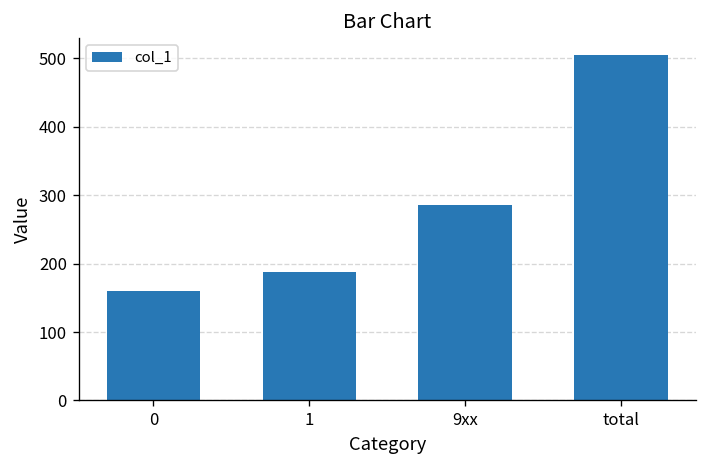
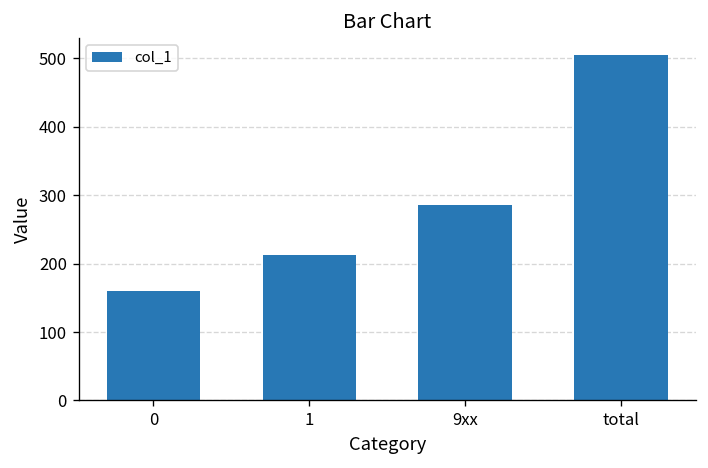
1: 190 -> 210
